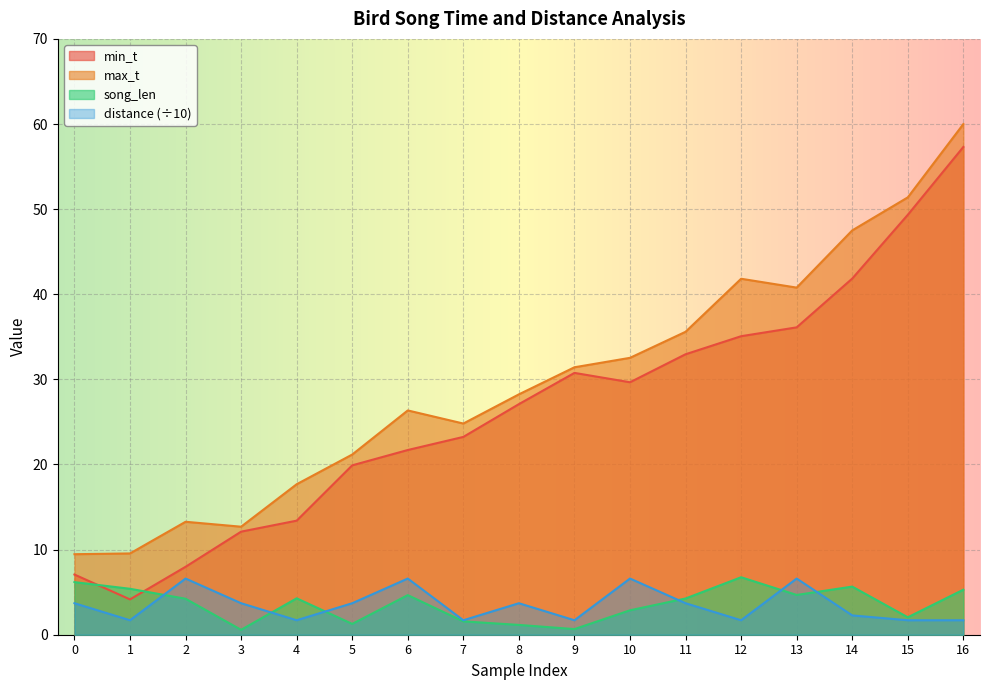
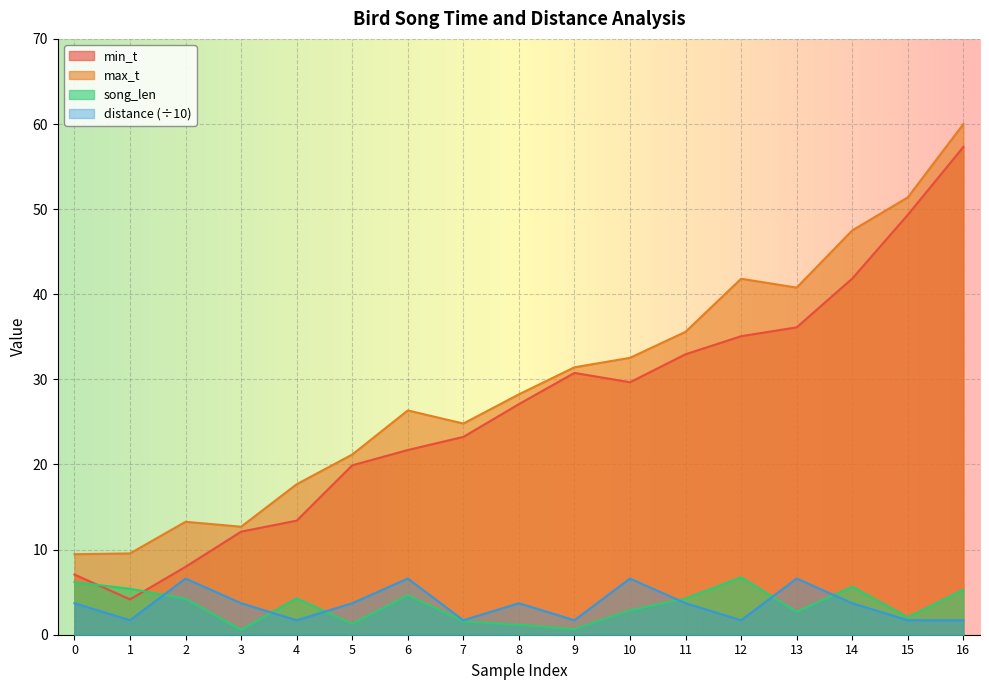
song_len, 13: 5 -> 3
distance (÷10), 14: 2 -> 4
